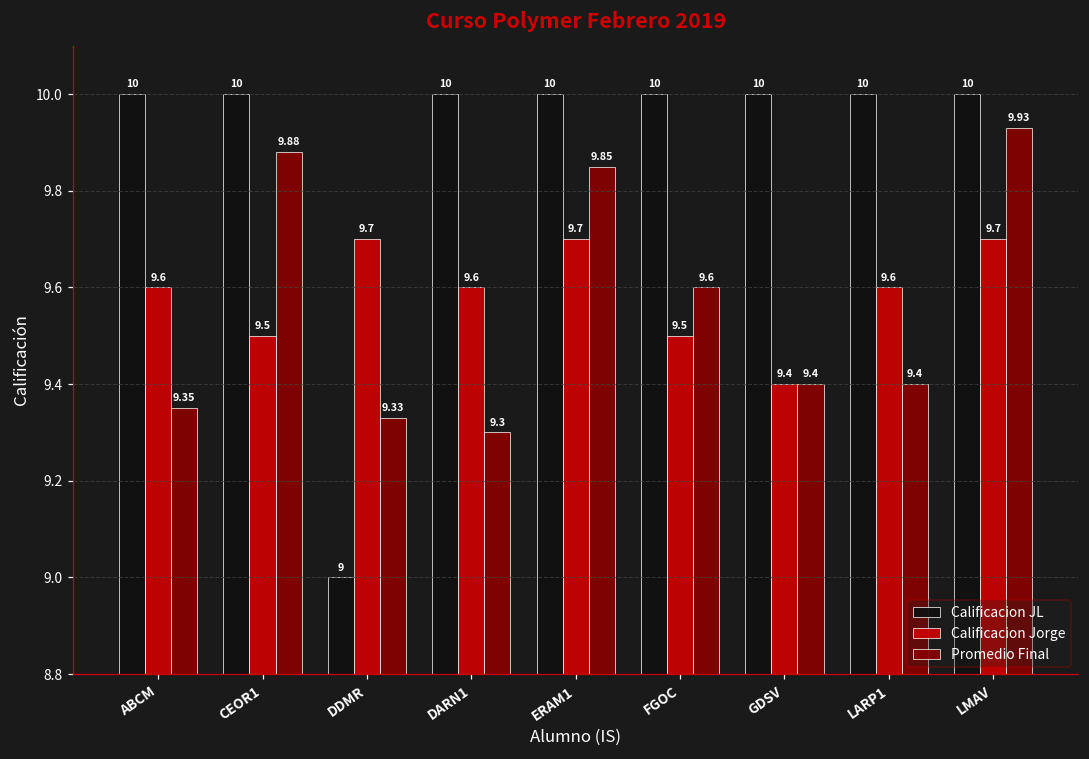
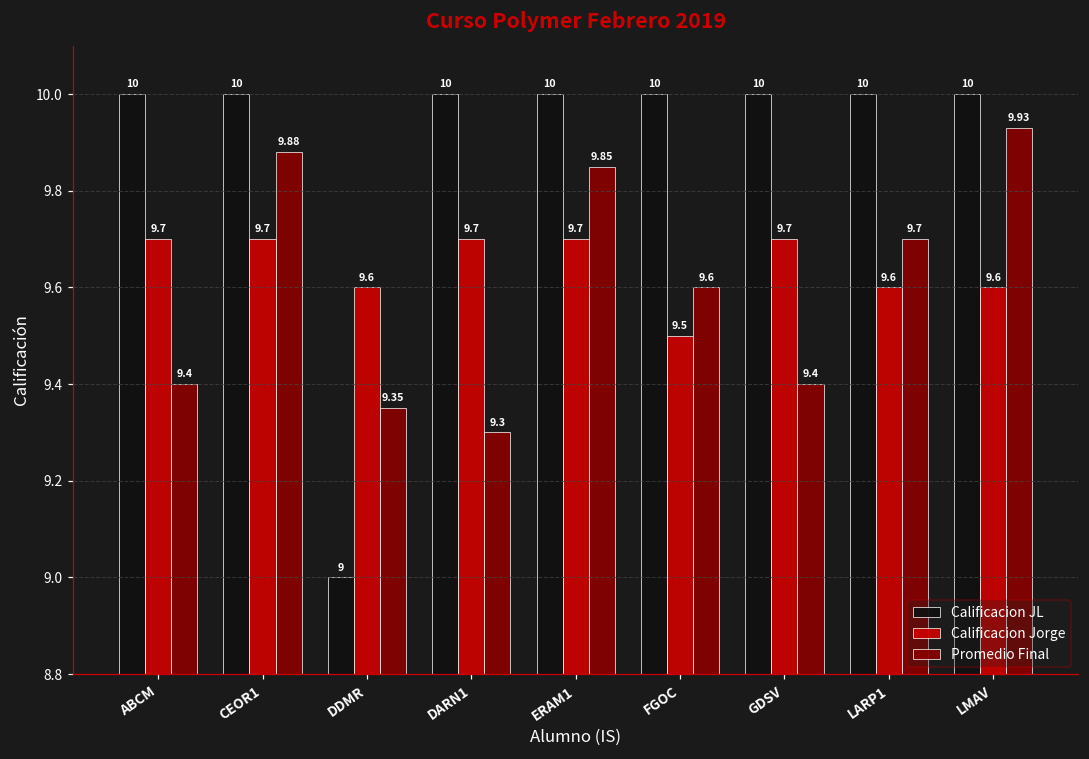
Calificacion Jorge, ABCM: 9.6 -> 9.7
Promedio Final, ABCM: 9.35 -> 9.4
Calificacion Jorge, CEOR1: 9.5 -> 9.7
Calificacion Jorge, DDMR: 9.7 -> 9.6
Promedio Final, DDMR: 9.33 -> 9.35
Calificacion Jorge, DARN1: 9.6 -> 9.7
Calificacion Jorge, GDSV: 9.4 -> 9.7
Promedio Final, LARP1: 9.4 -> 9.7
Calificacion Jorge, LMAV: 9.7 -> 9.6
